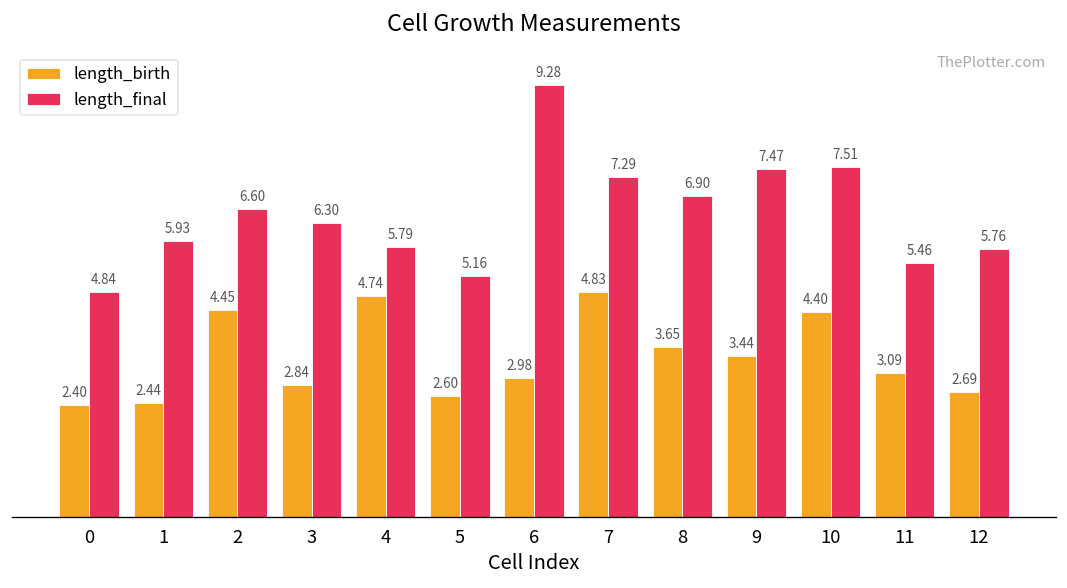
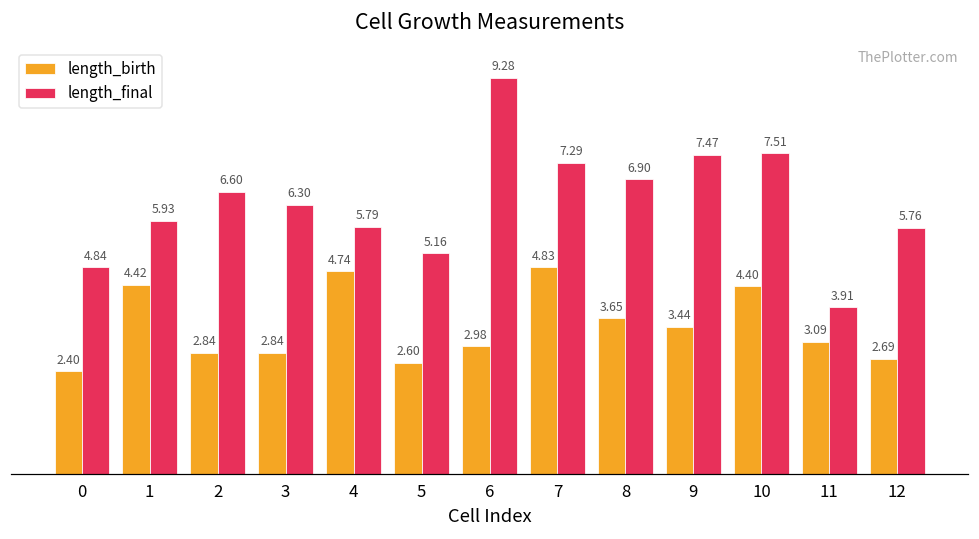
length_birth, 1: 2.44 -> 4.42
length_birth, 2: 4.45 -> 2.84
length_final, 11: 5.46 -> 3.91
